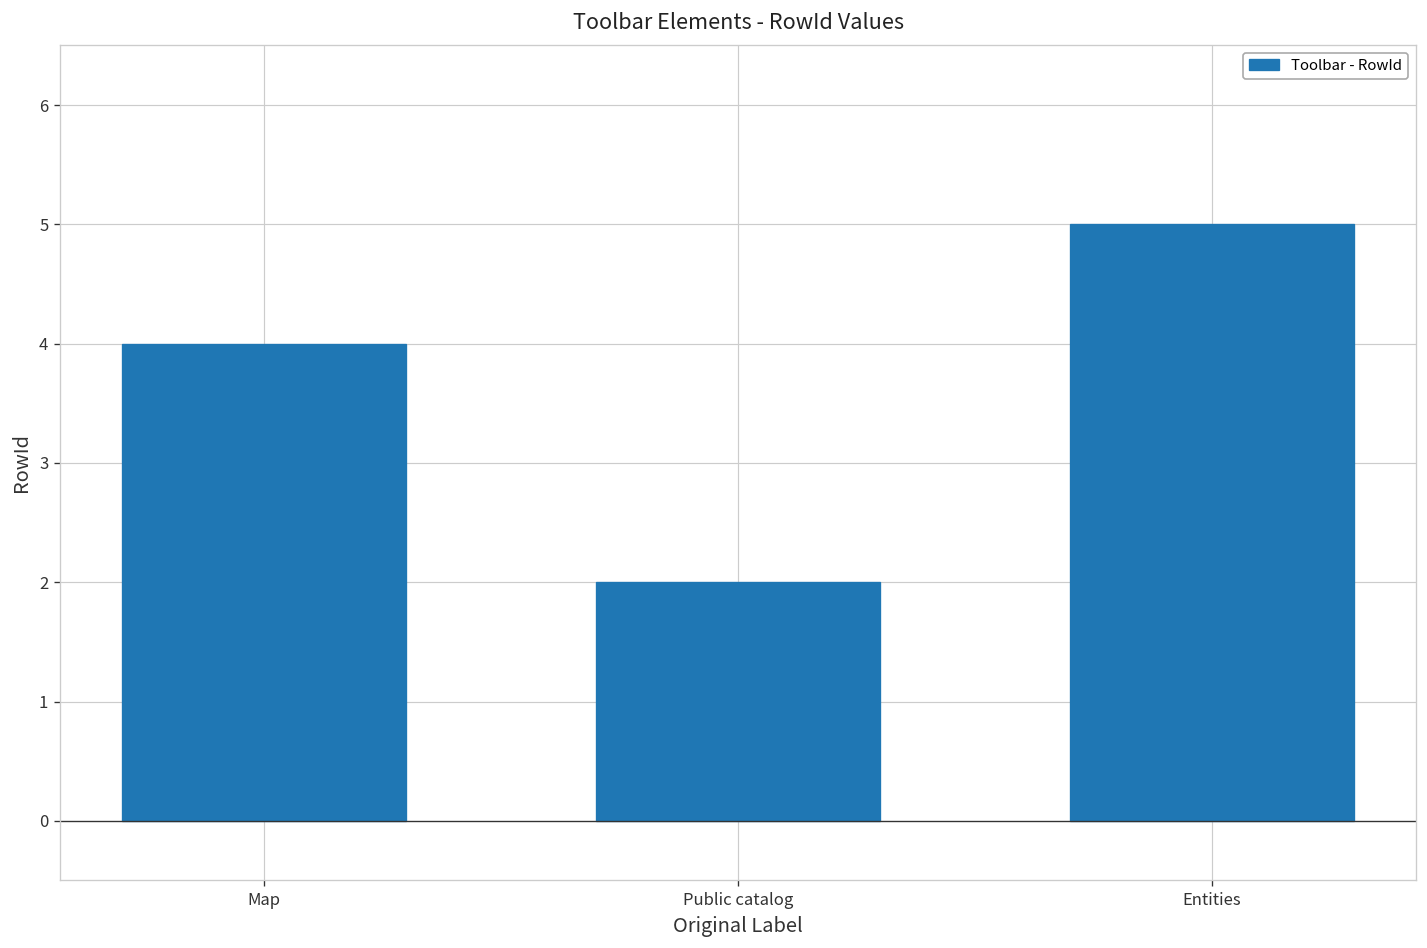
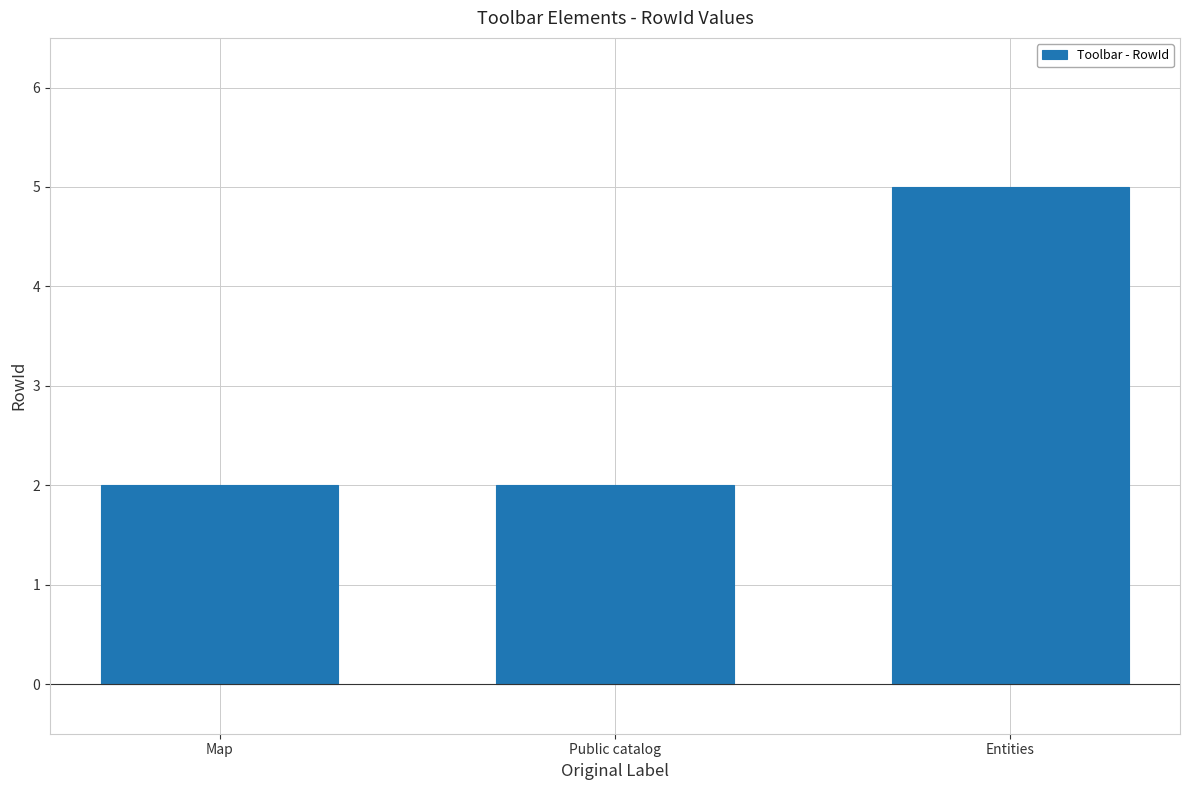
Map: 4 -> 2
